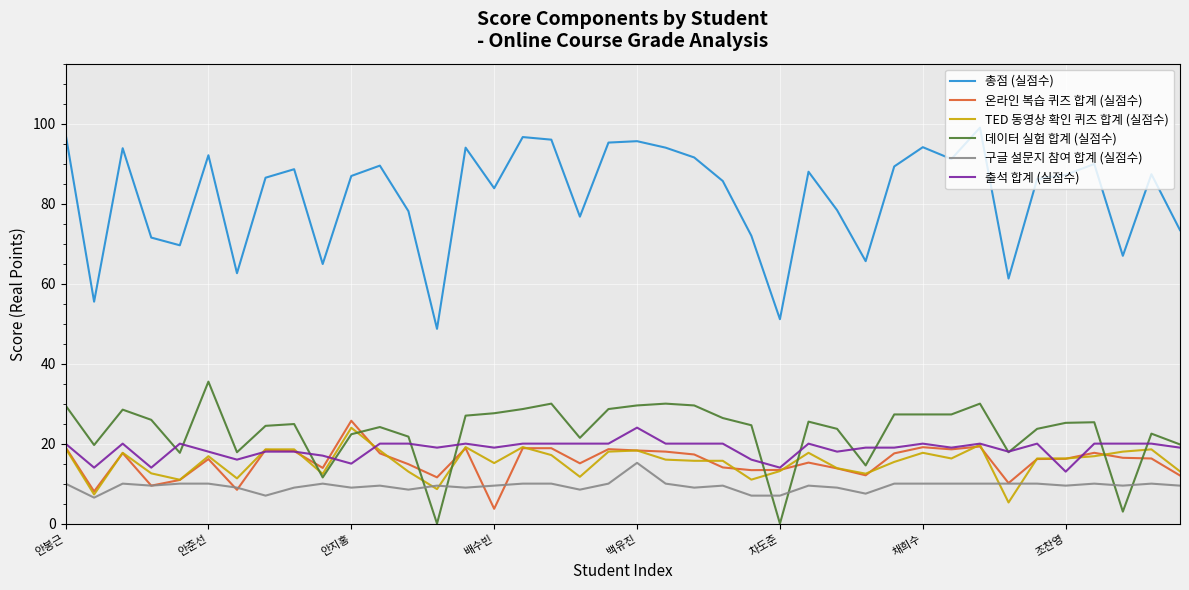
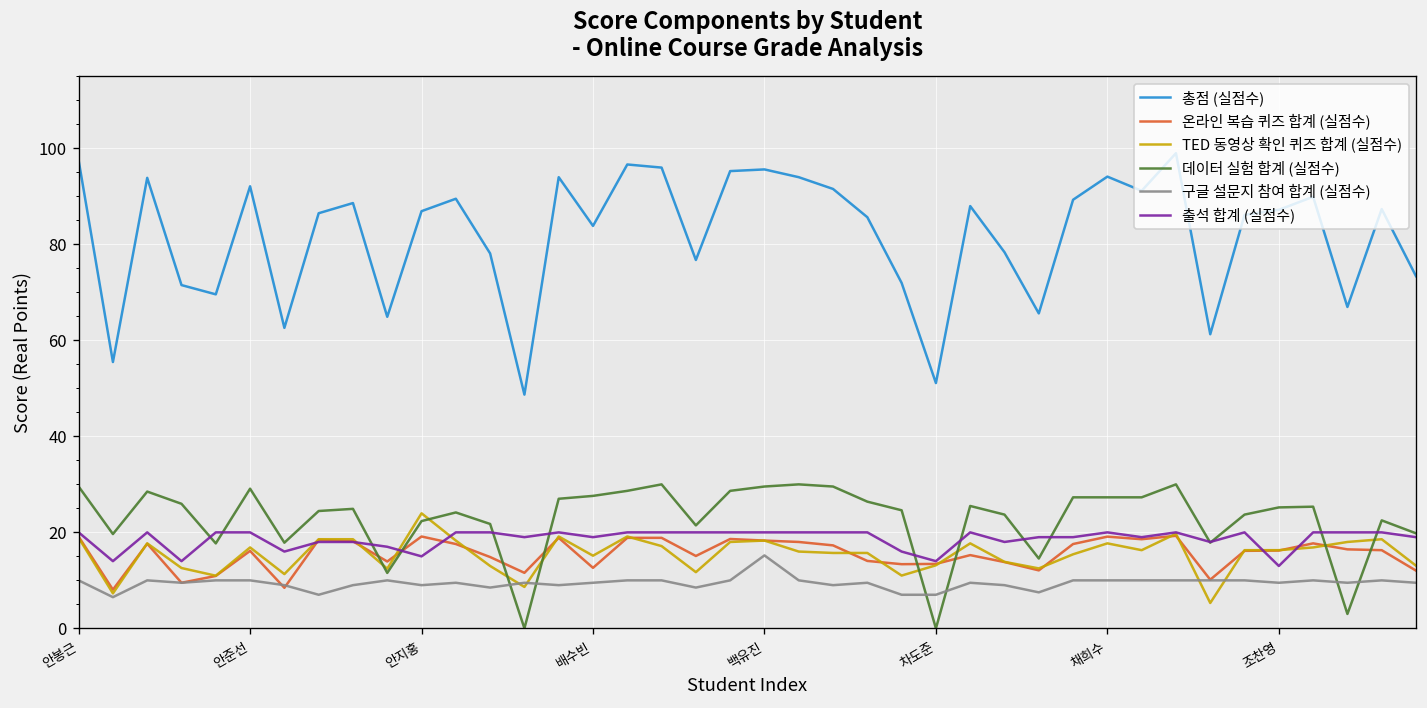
데이터 실험 합계 (실점수), 안준선: 36 -> 29
출석 합계 (실점수), 안준선: 18 -> 20
온라인 복습 퀴즈 합계 (실점수), 안지홍: 26 -> 19
온라인 복습 퀴즈 합계 (실점수), 배수빈: 4 -> 13
출석 합계 (실점수), 백유진: 24 -> 20
